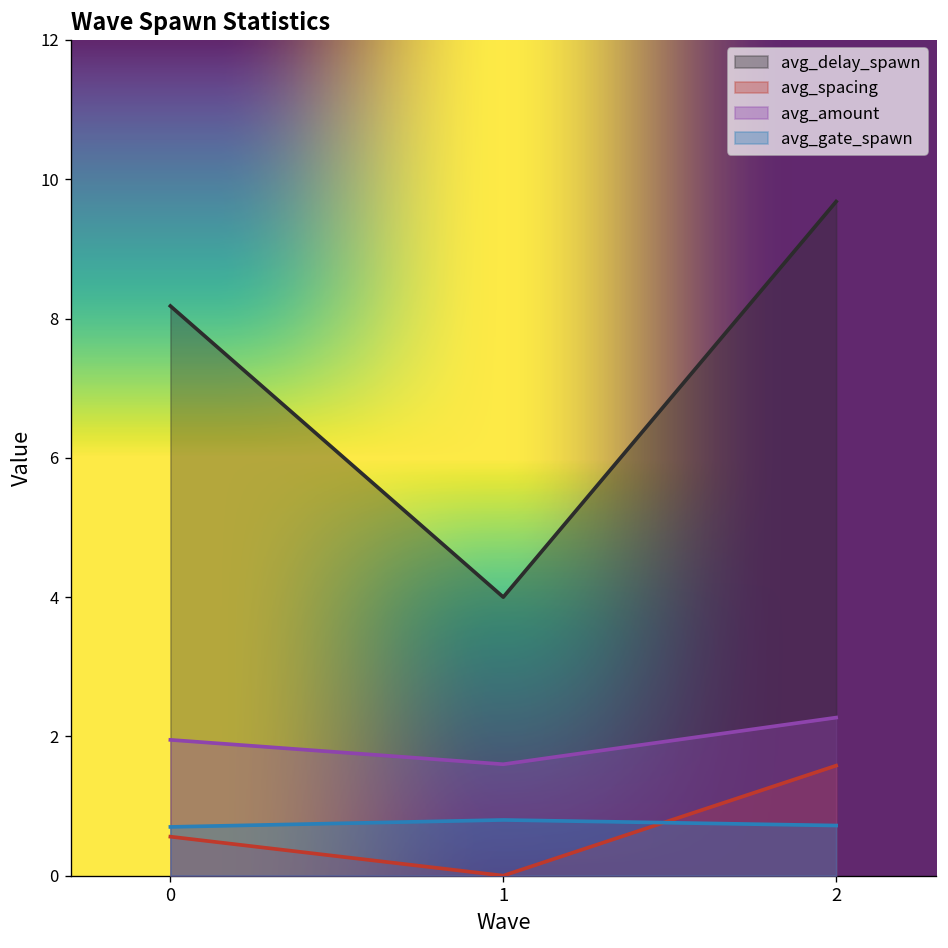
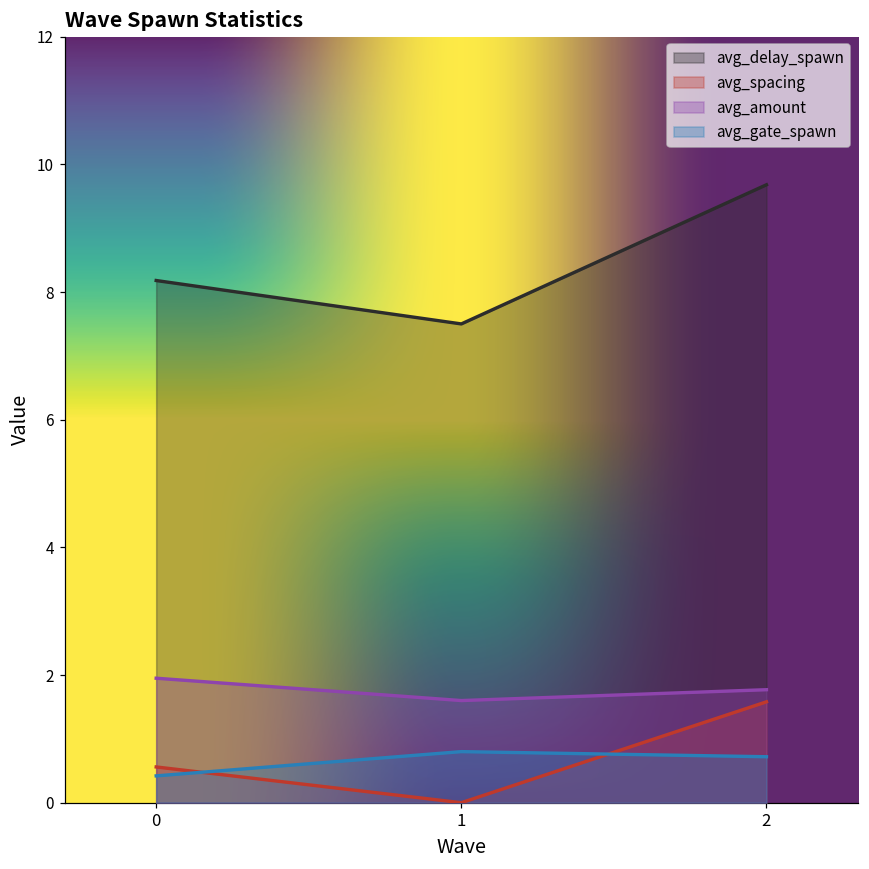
avg_gate_spawn, 0: 0.7 -> 0.4
avg_delay_spawn, 1: 4.0 -> 7.5
avg_amount, 2: 2.3 -> 1.8
